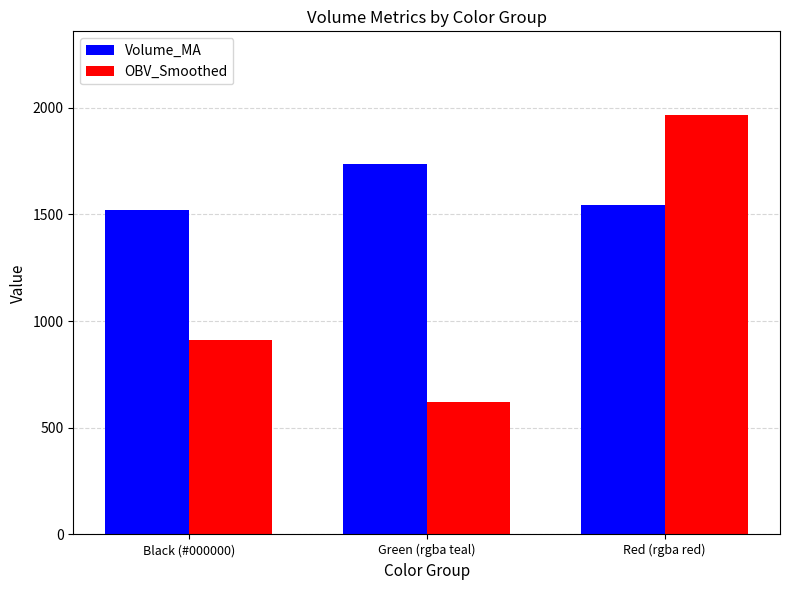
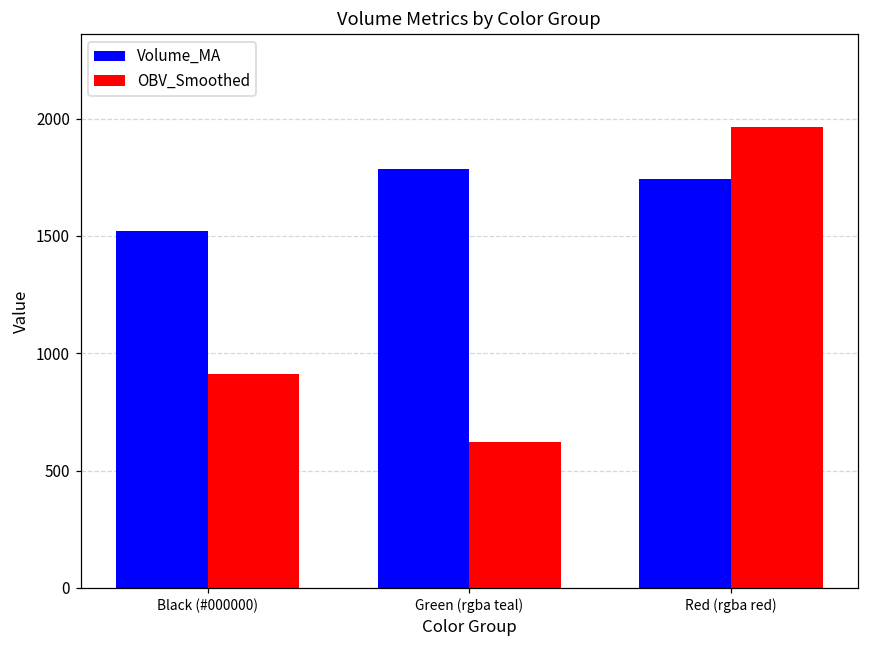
Volume_MA, Green (rgba teal): 1740 -> 1780
Volume_MA, Red (rgba red): 1540 -> 1740
